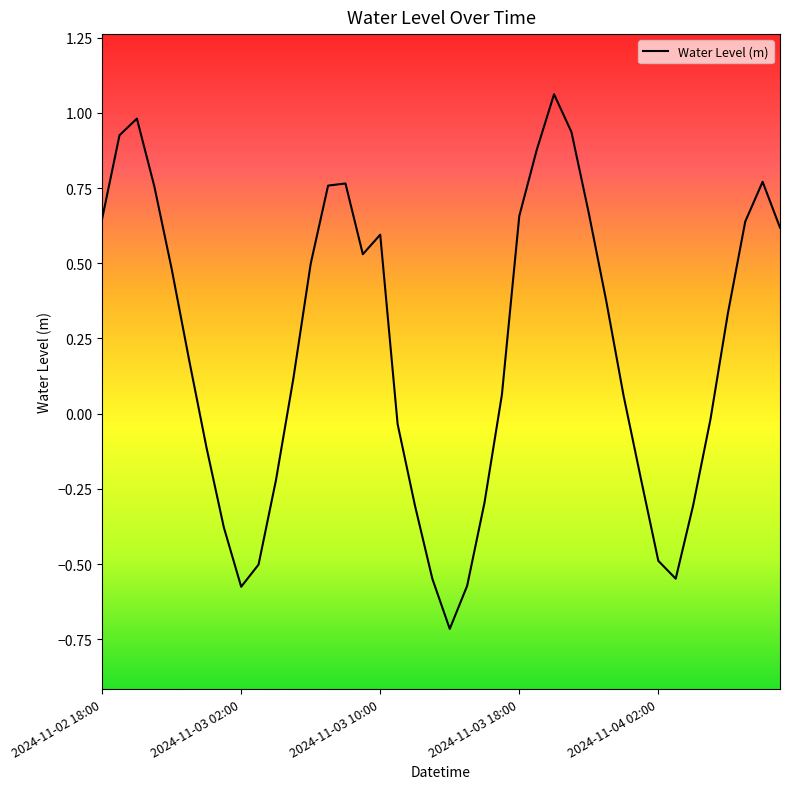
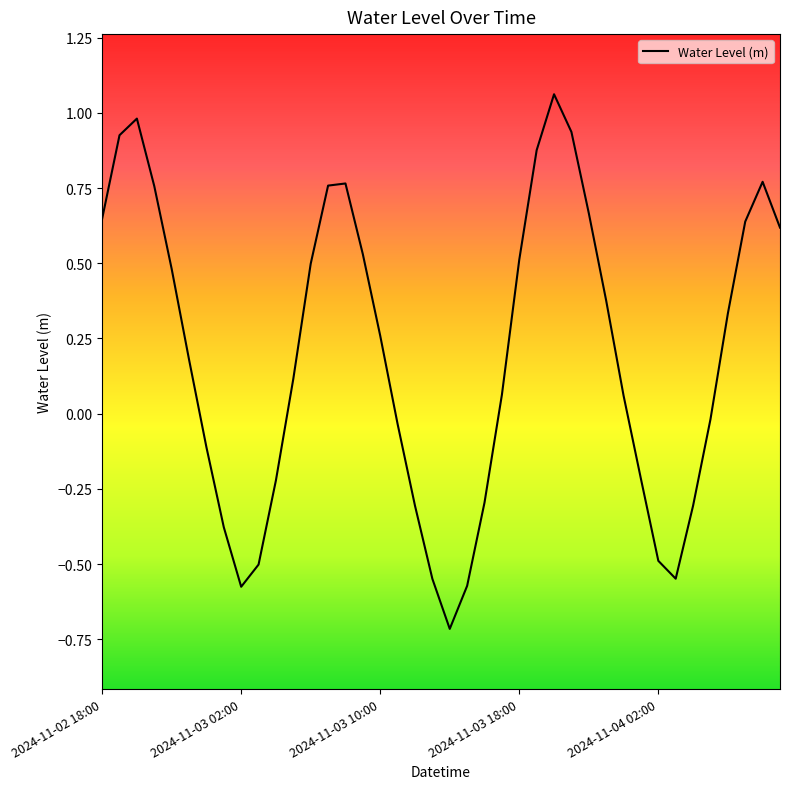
2024-11-03 10:00: 0.60 -> 0.26
2024-11-03 18:00: 0.66 -> 0.51
